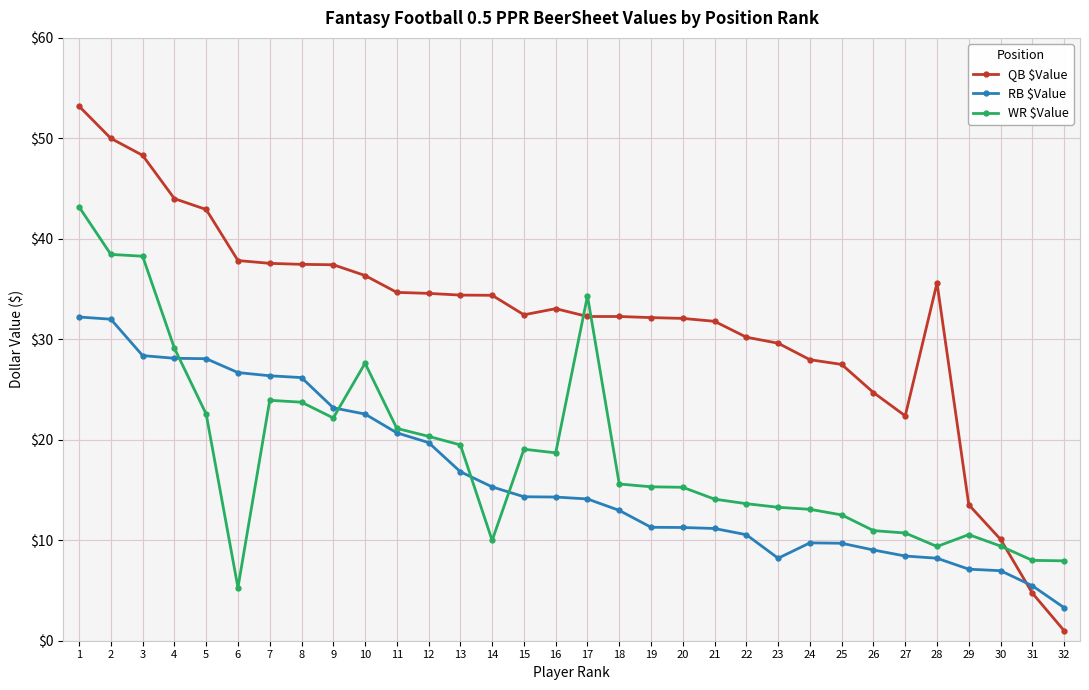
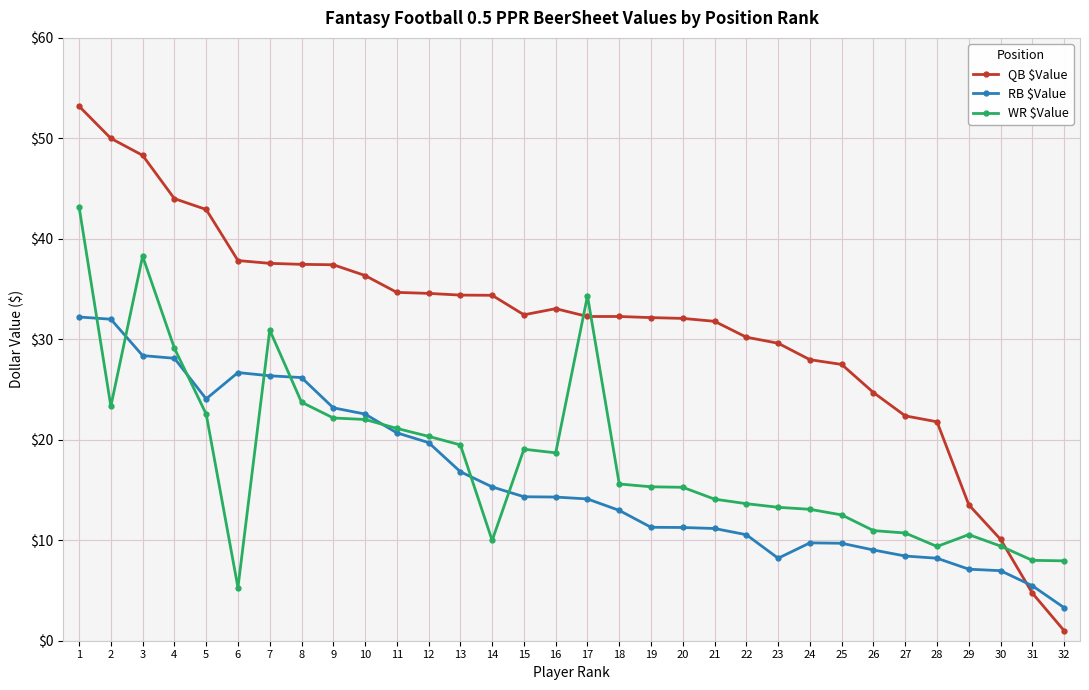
WR $Value, 2: $38.5 -> $23.3
RB $Value, 5: $28.1 -> $24.1
WR $Value, 7: $23.9 -> $30.9
WR $Value, 10: $27.6 -> $22.0
QB $Value, 28: $35.6 -> $21.8
